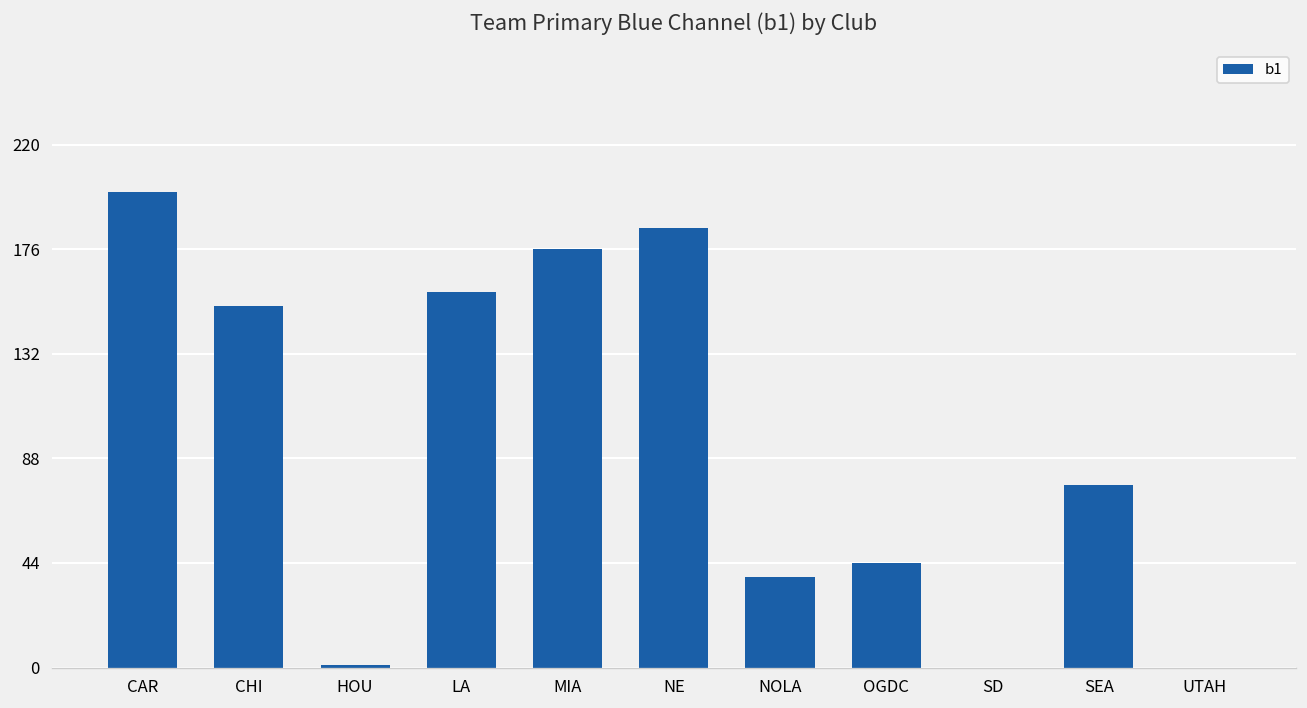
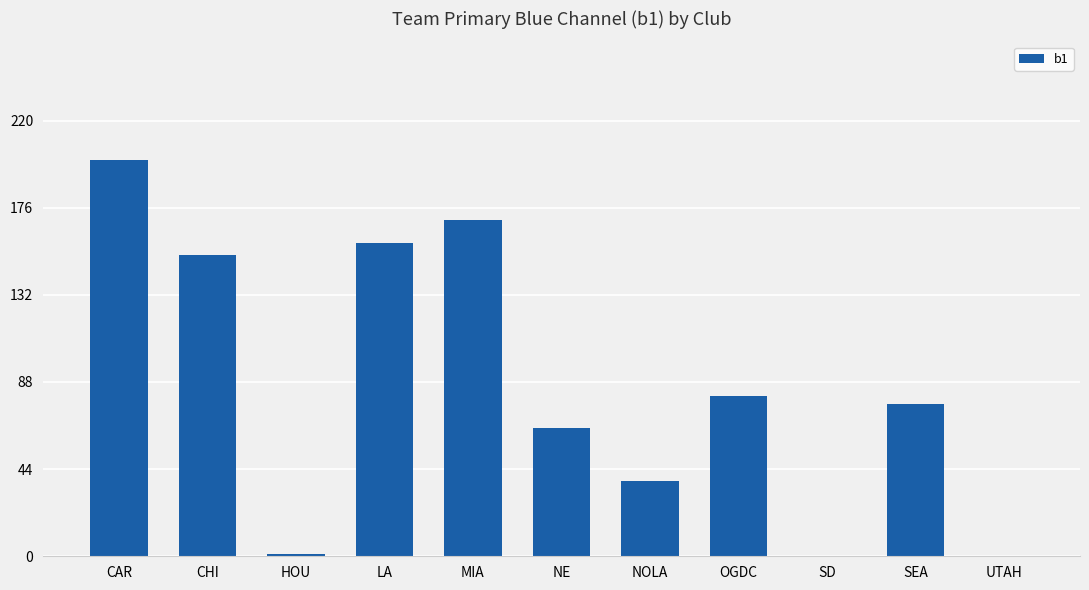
MIA: 176 -> 170
NE: 185 -> 65
OGDC: 44 -> 81
